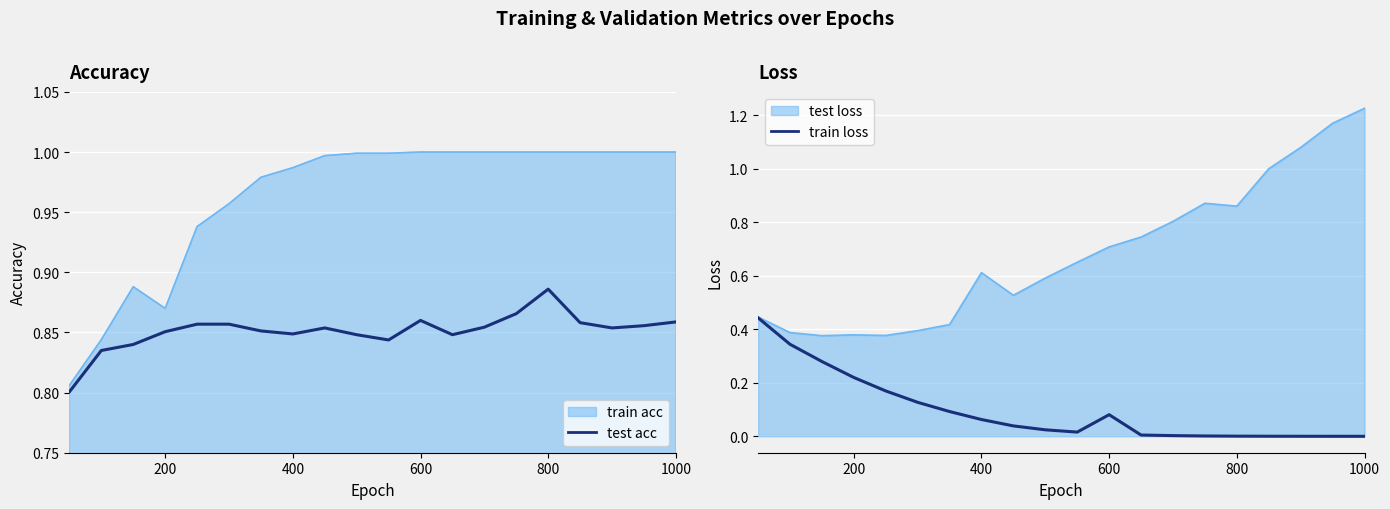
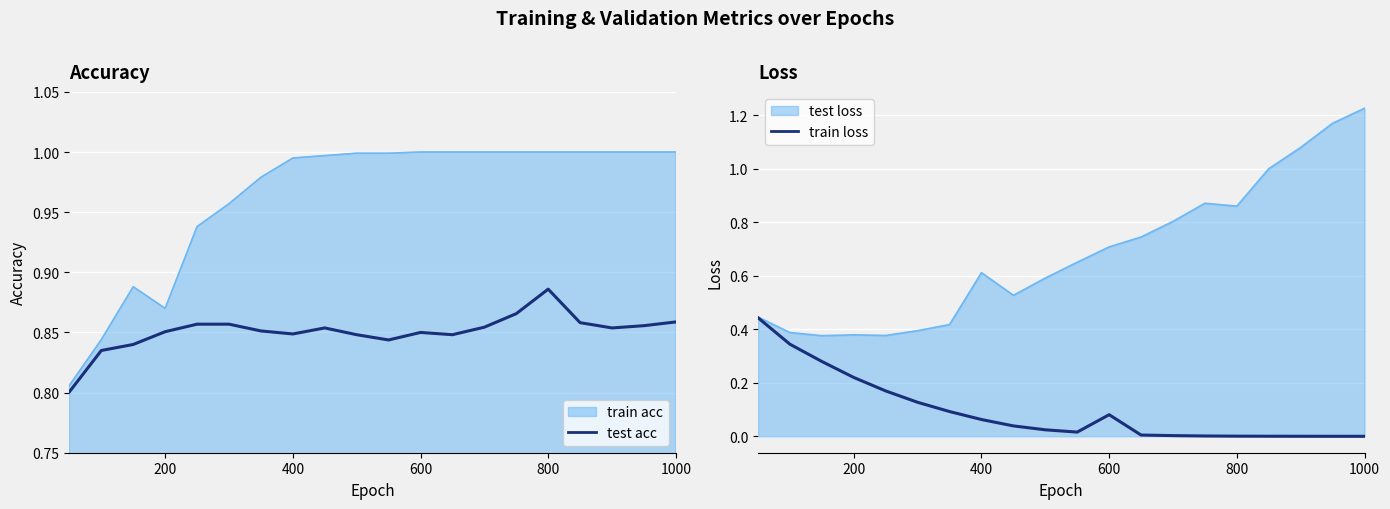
Accuracy, train acc, 400: 0.987 -> 0.995
Accuracy, test acc, 600: 0.86 -> 0.85
